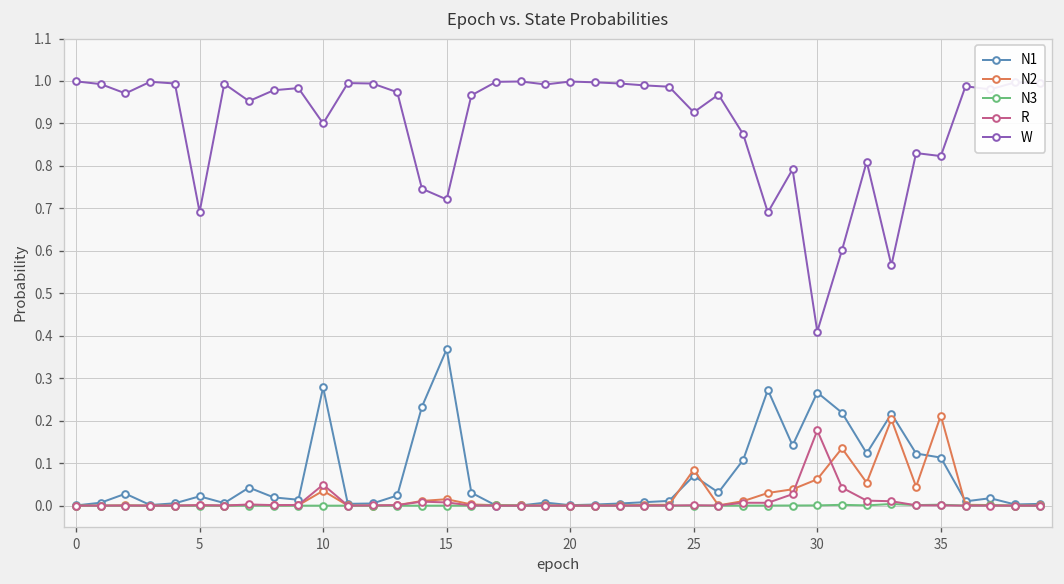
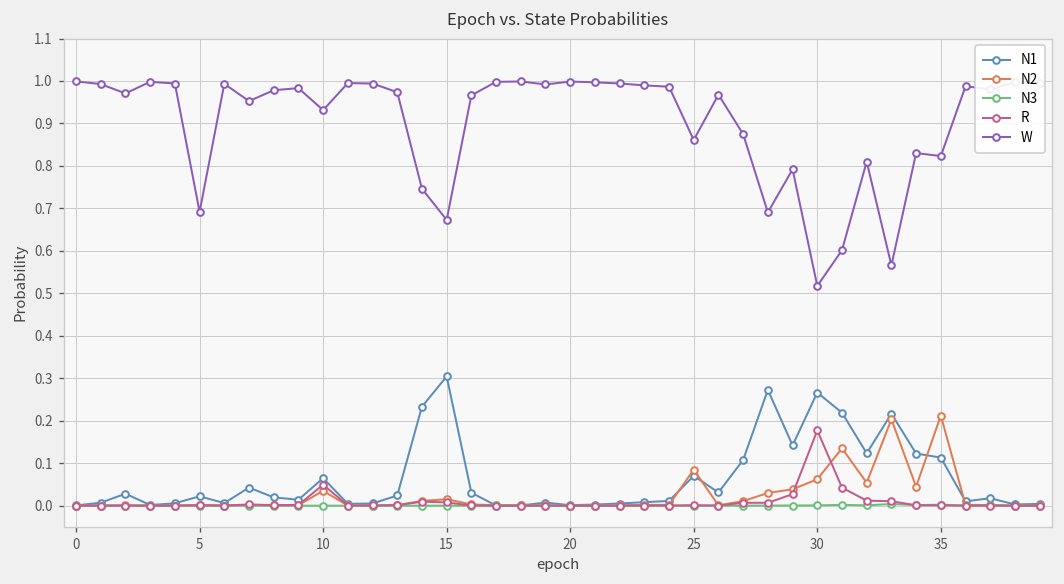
N1, 10: 0.28 -> 0.06
W, 10: 0.90 -> 0.93
N1, 15: 0.37 -> 0.30
W, 15: 0.72 -> 0.67
W, 25: 0.93 -> 0.86
W, 30: 0.41 -> 0.52
